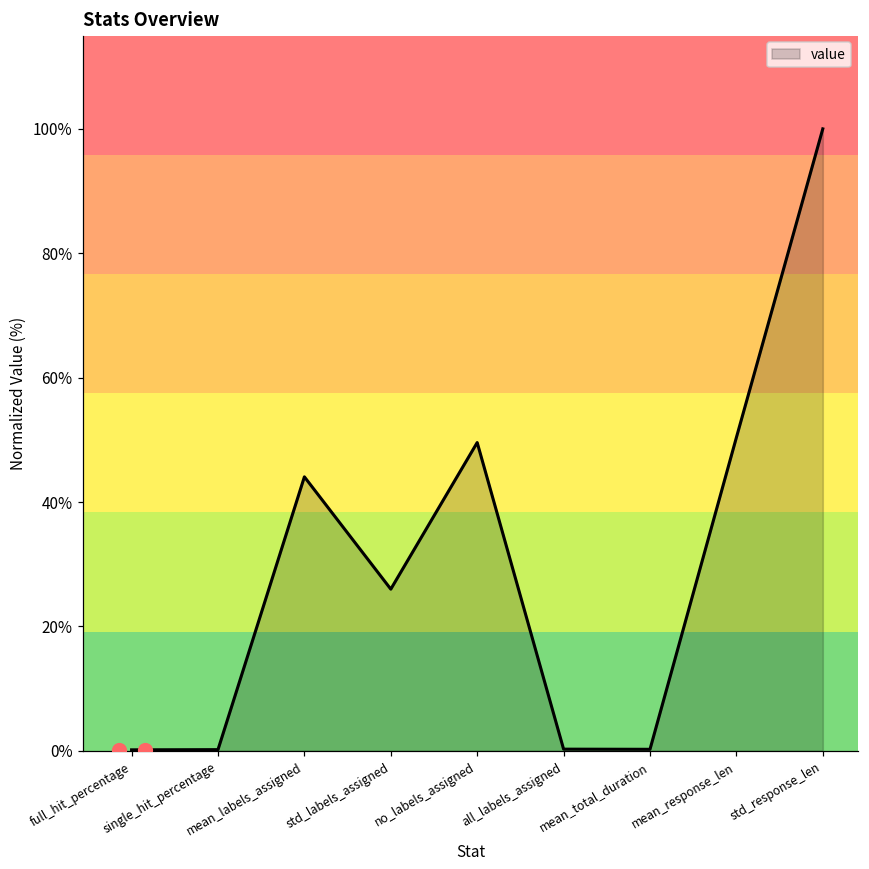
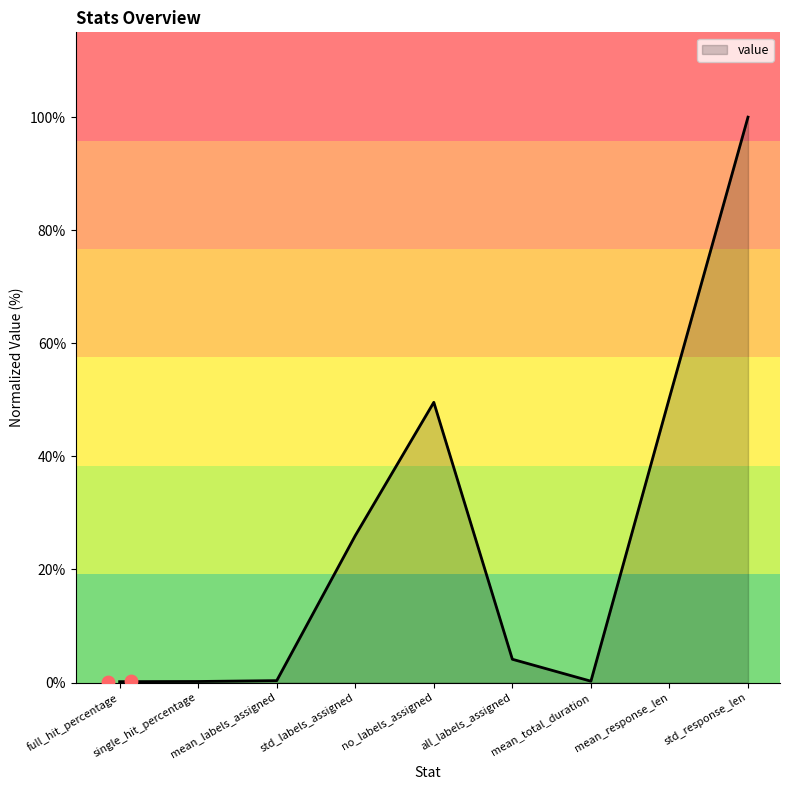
value, mean_labels_assigned: 44% -> 0%
value, all_labels_assigned: 0% -> 4%
